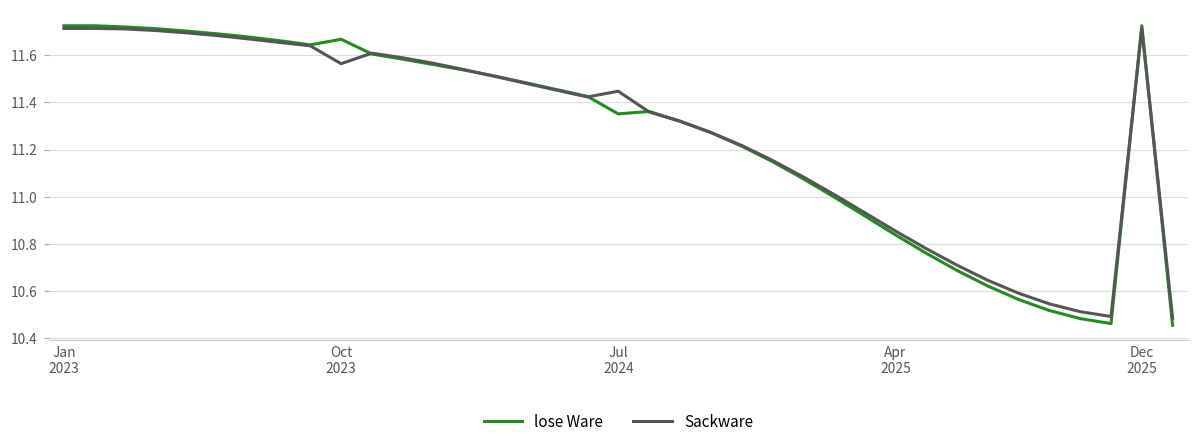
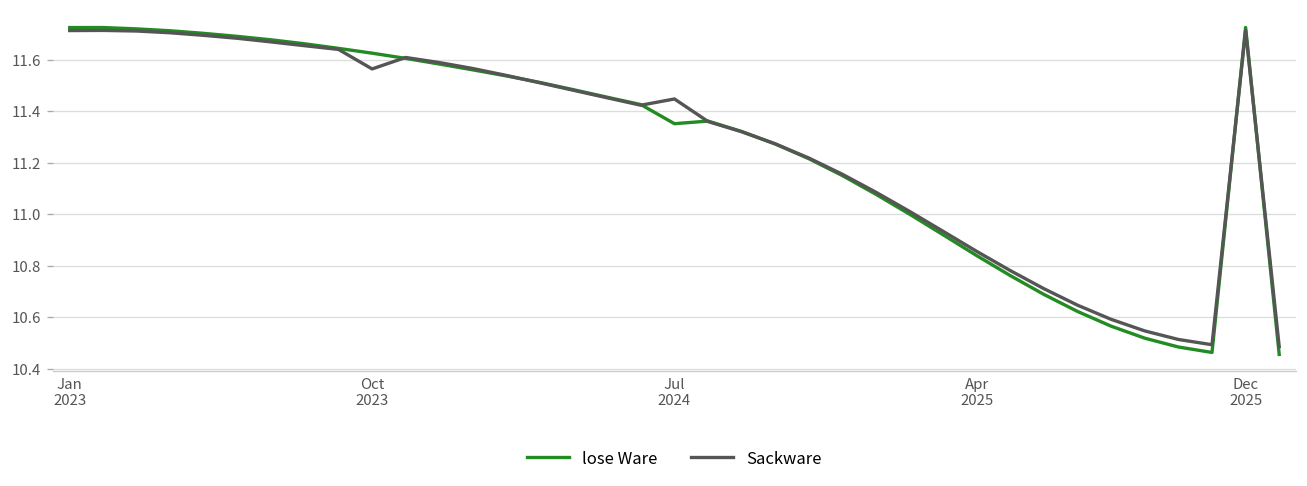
lose Ware, Oct 2023: 11.67 -> 11.62
